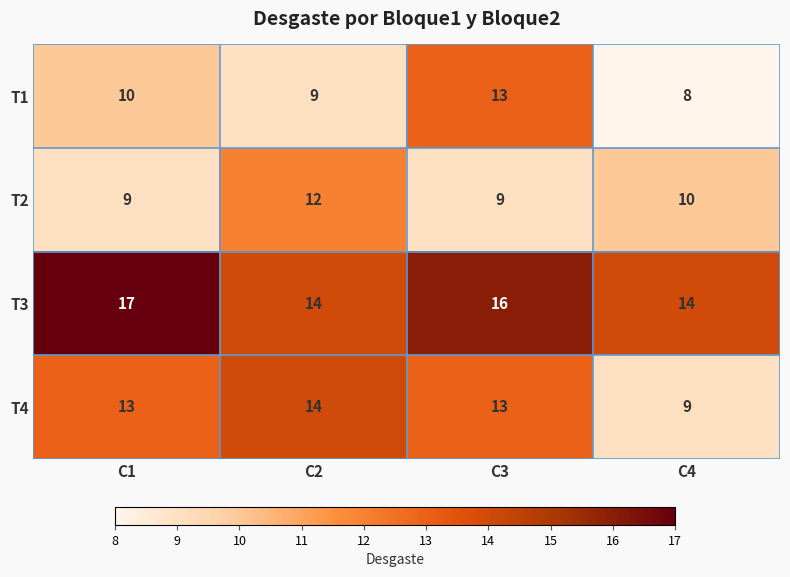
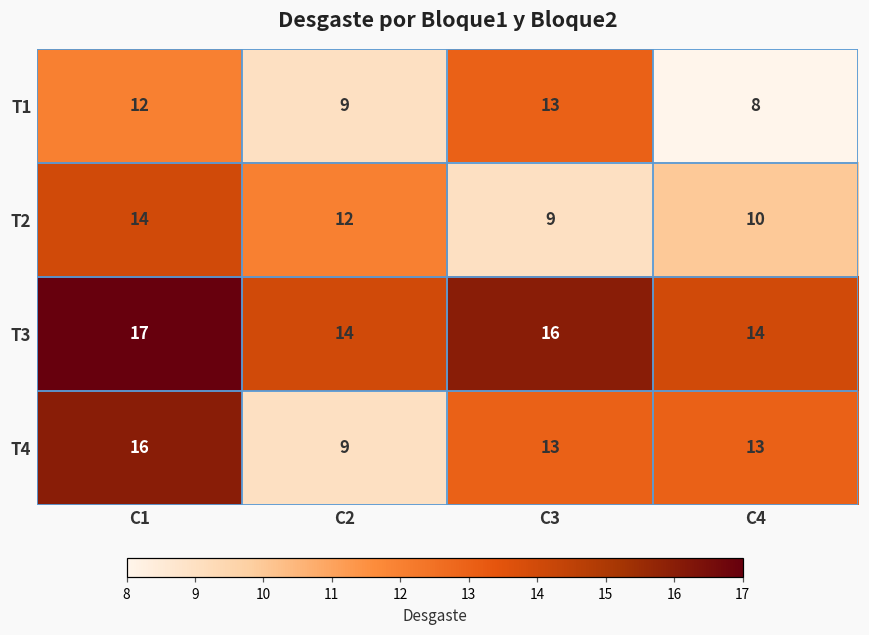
T1, C1: 10 -> 12
T2, C1: 9 -> 14
T4, C1: 13 -> 16
T4, C2: 14 -> 9
T4, C4: 9 -> 13
